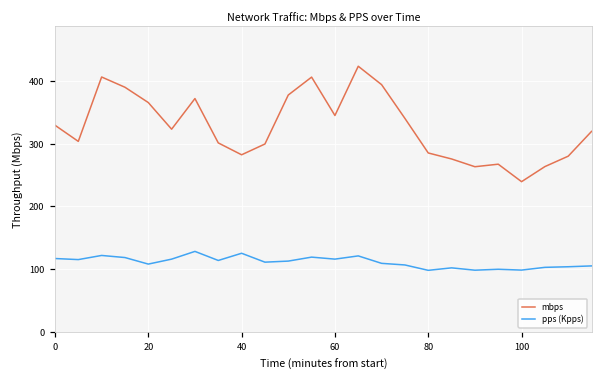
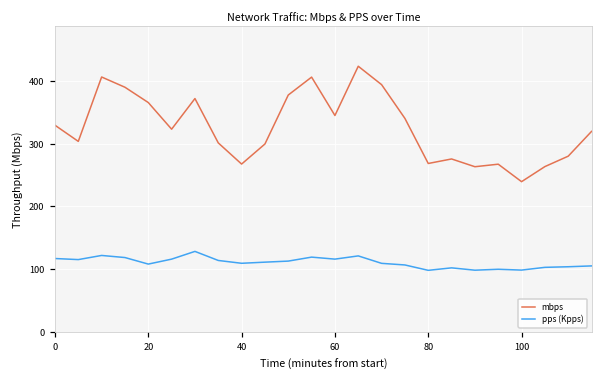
mbps, 40: 280 -> 270
pps (Kpps), 40: 130 -> 110
mbps, 80: 280 -> 270
